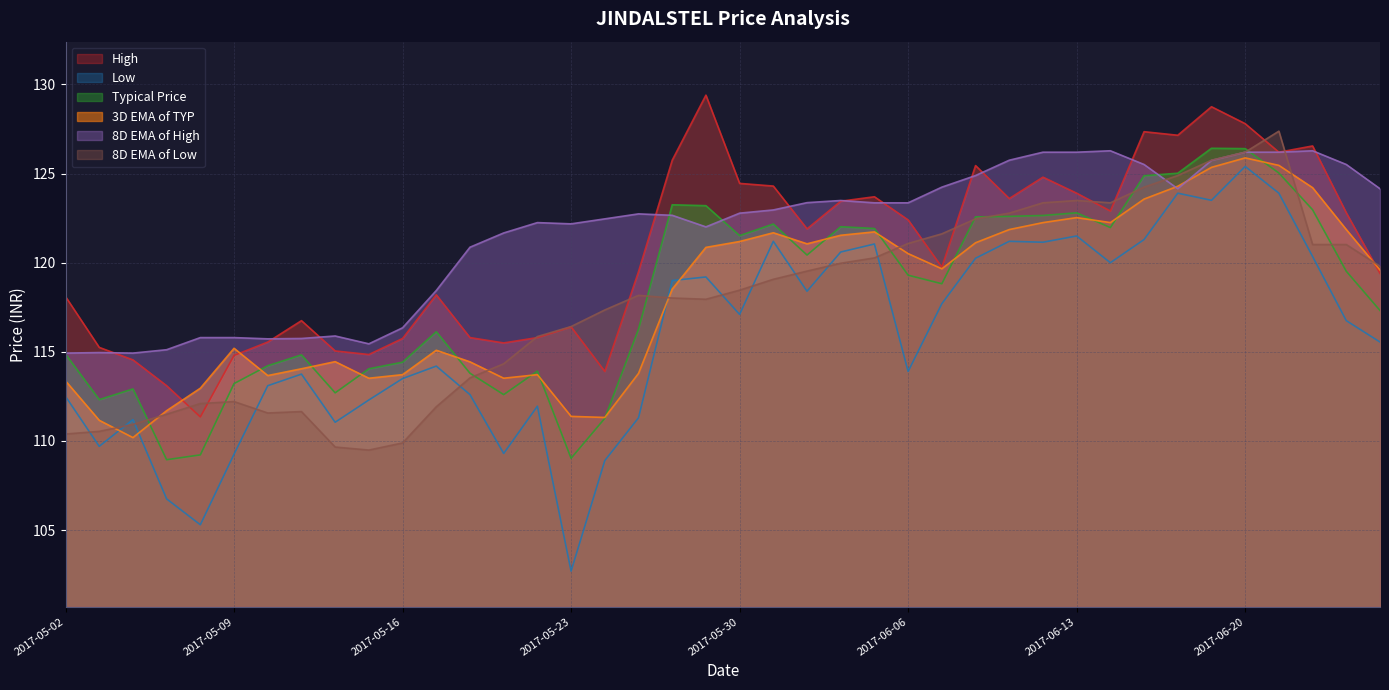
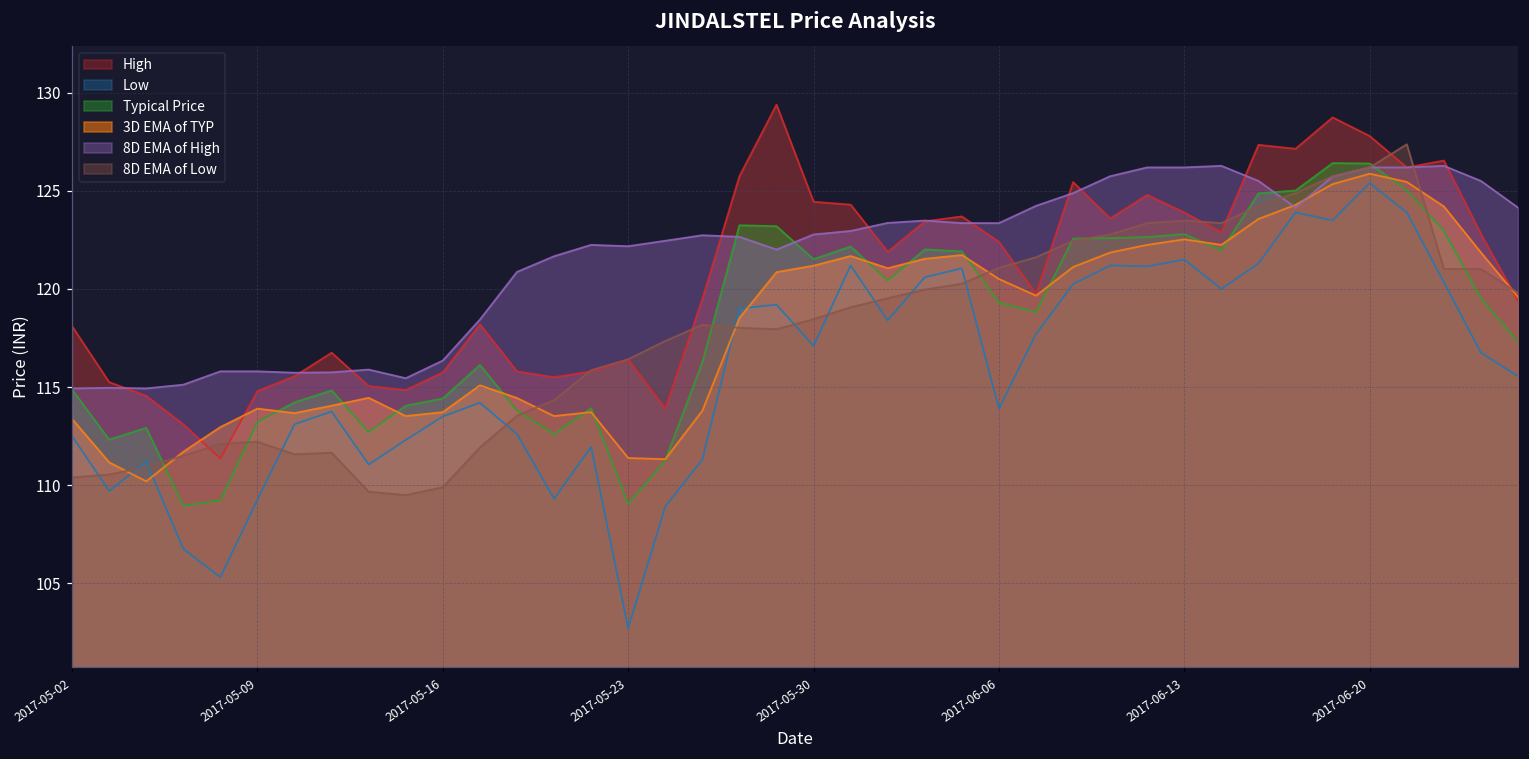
3D EMA of TYP, 2017-05-09: 115.2 -> 113.9
